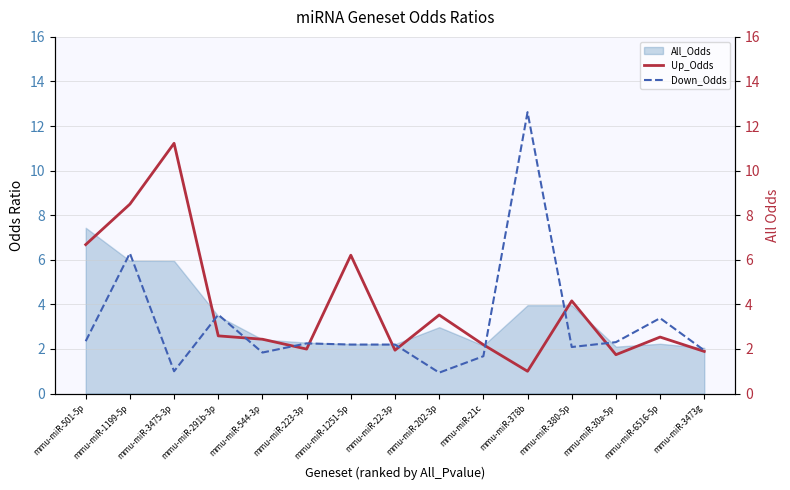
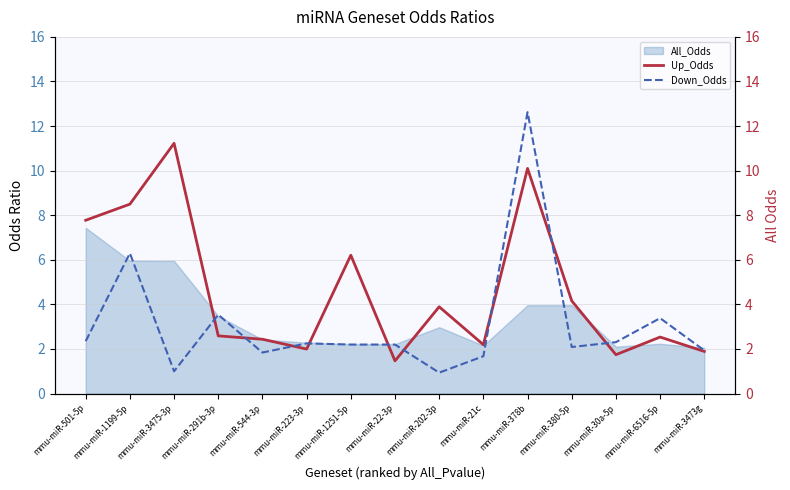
Up_Odds, mmu-miR-501-5p: 6.7 -> 7.8
Up_Odds, mmu-miR-22-3p: 1.9 -> 1.5
Up_Odds, mmu-miR-202-3p: 3.5 -> 3.9
Up_Odds, mmu-miR-378b: 1.0 -> 10.1
